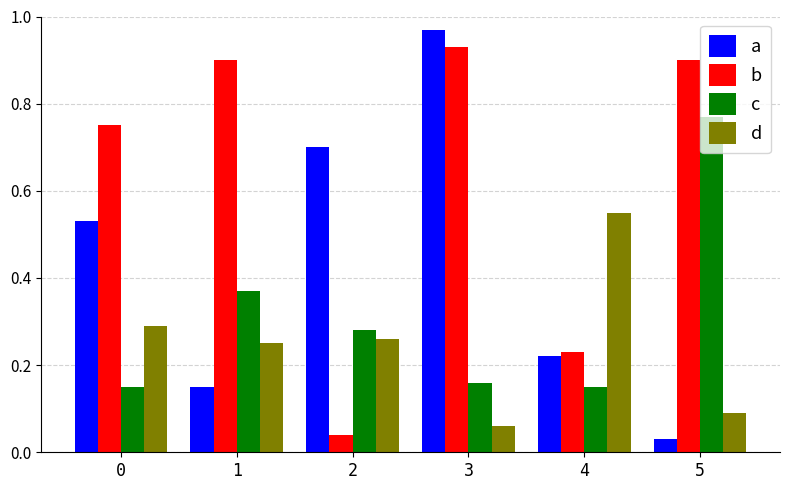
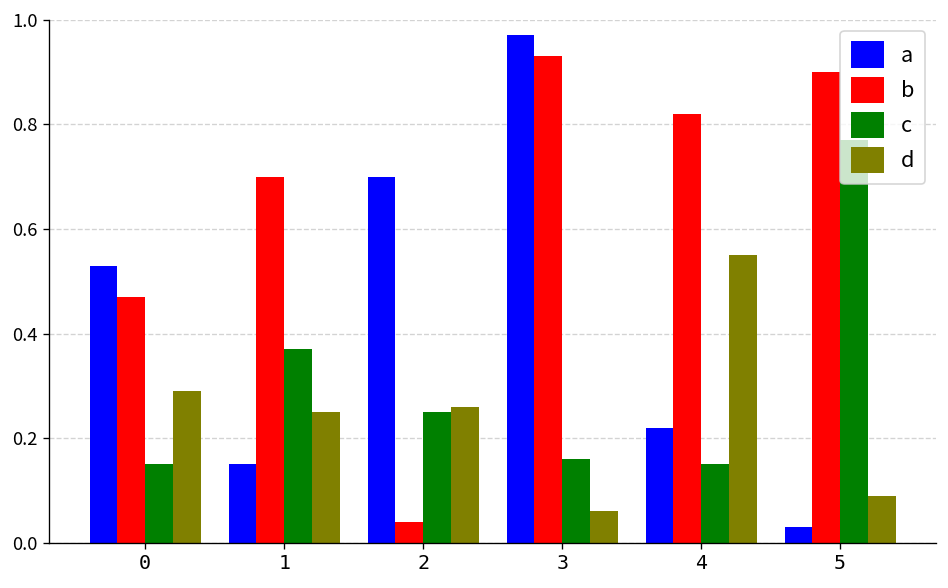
b, 0: 0.75 -> 0.47
b, 1: 0.9 -> 0.7
c, 2: 0.28 -> 0.25
b, 4: 0.23 -> 0.82
